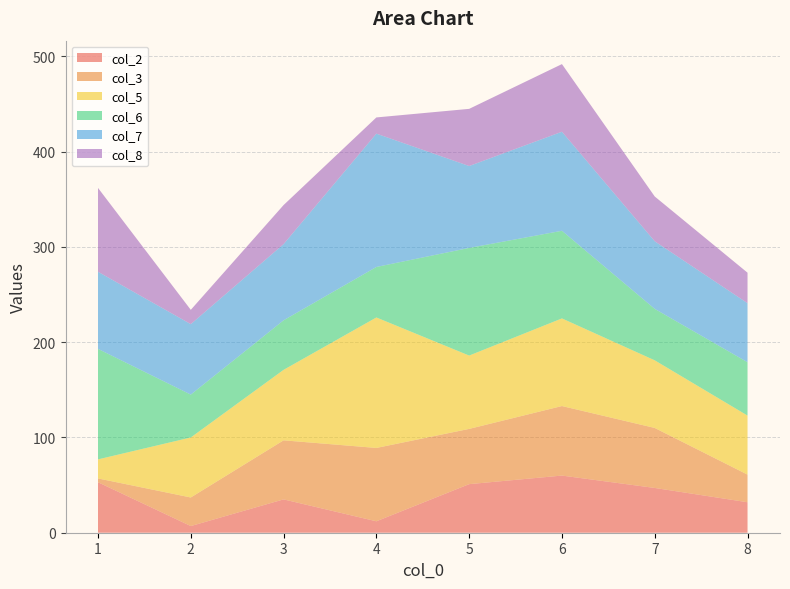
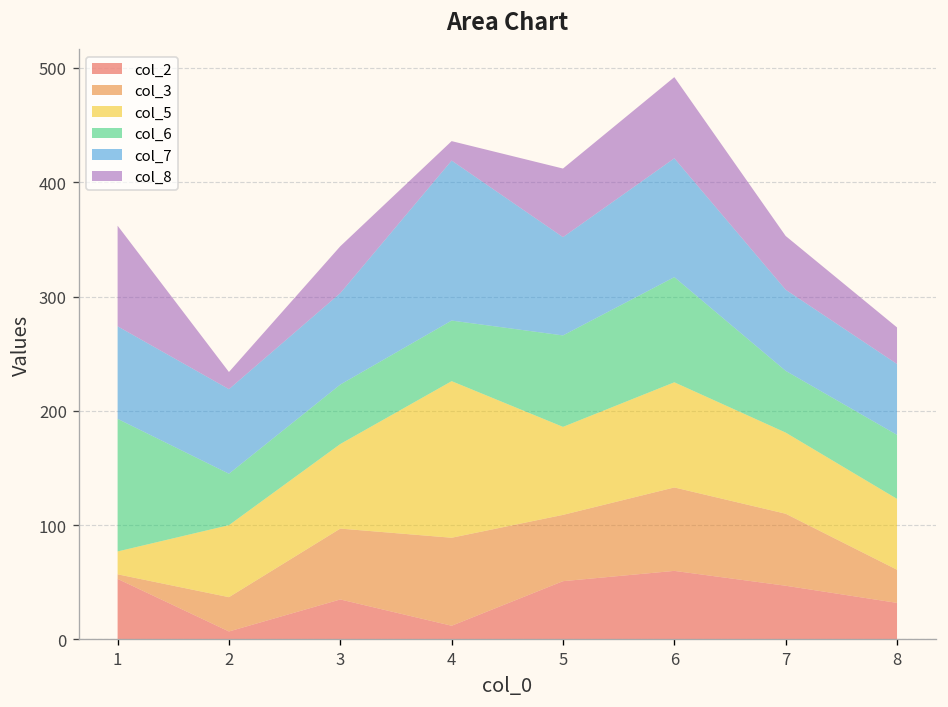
col_6, 5: 110 -> 80
